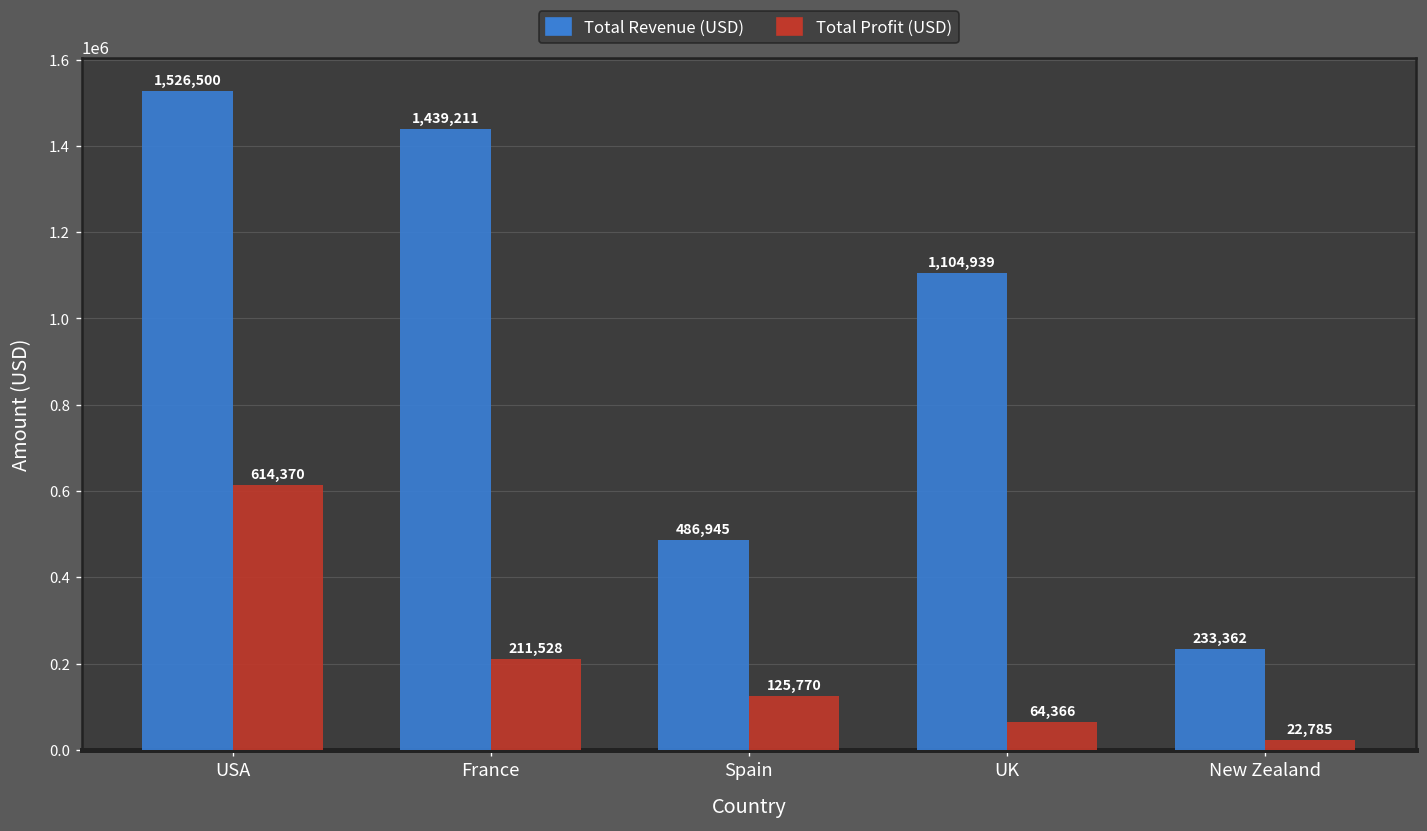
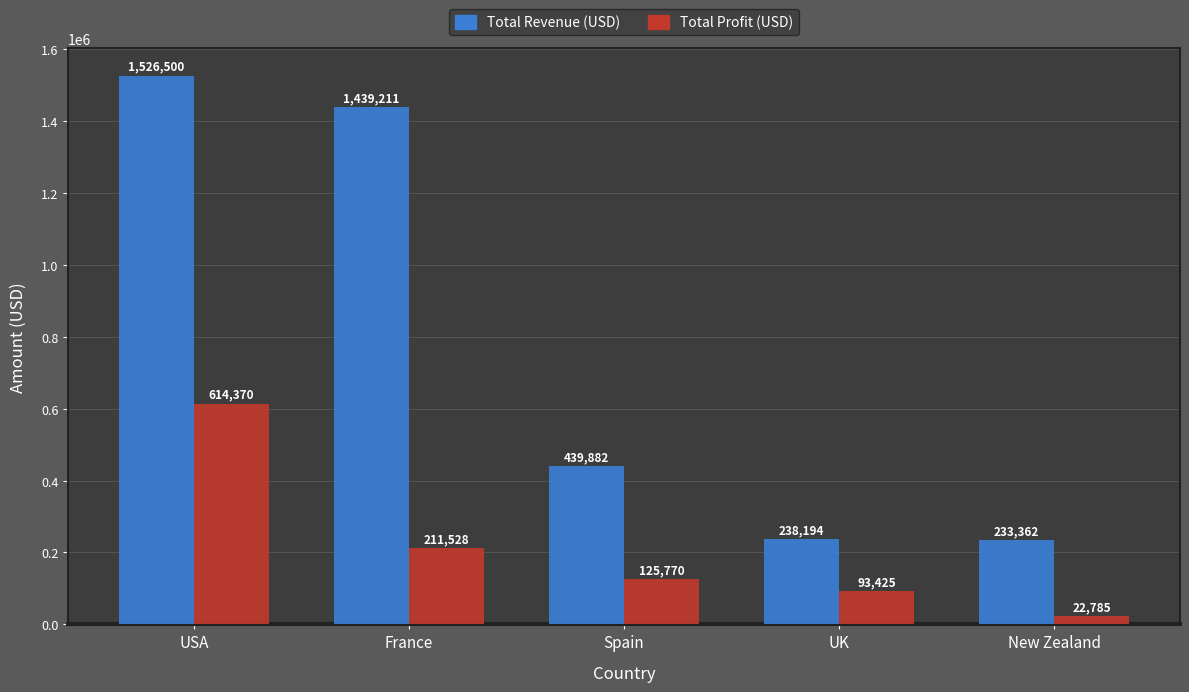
Total Revenue (USD), Spain: 486,945 -> 439,882
Total Revenue (USD), UK: 1,104,939 -> 238,194
Total Profit (USD), UK: 64,366 -> 93,425
